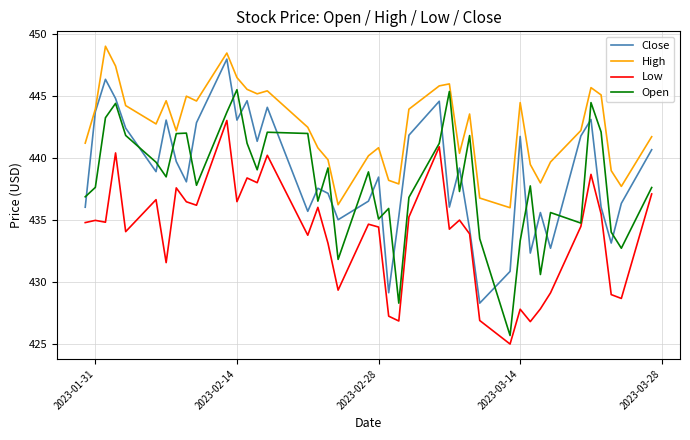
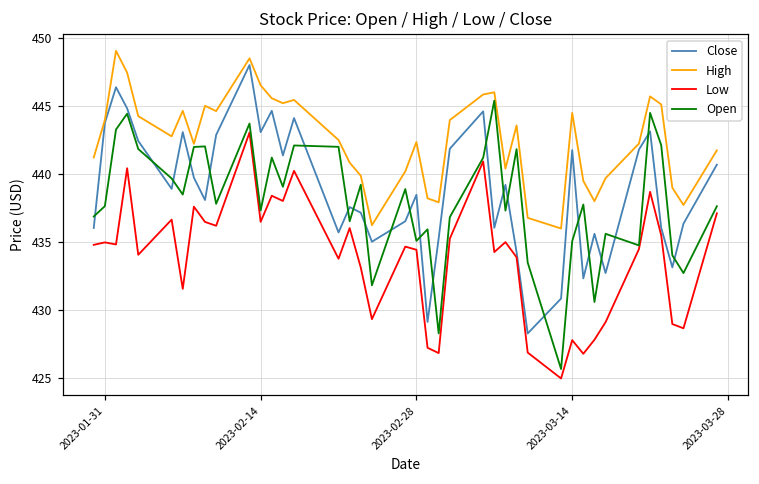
Open, 2023-02-14: 445.5 -> 437.3
High, 2023-02-28: 440.8 -> 442.3
Open, 2023-03-14: 433.3 -> 435.1
